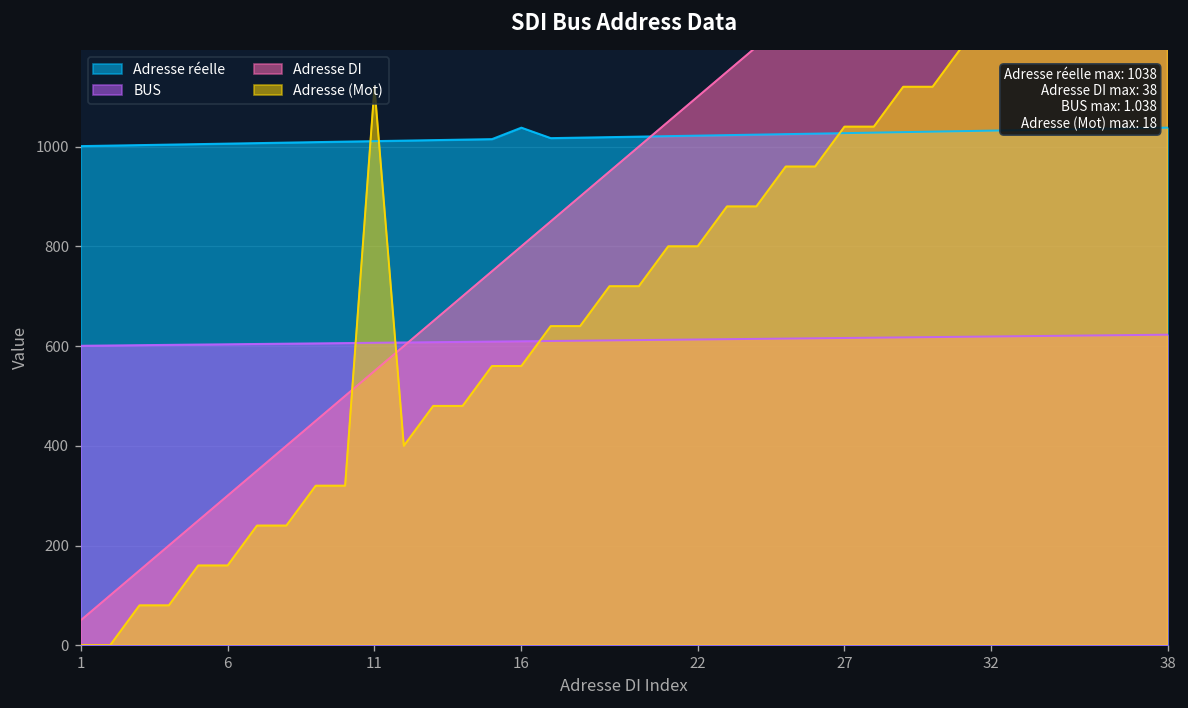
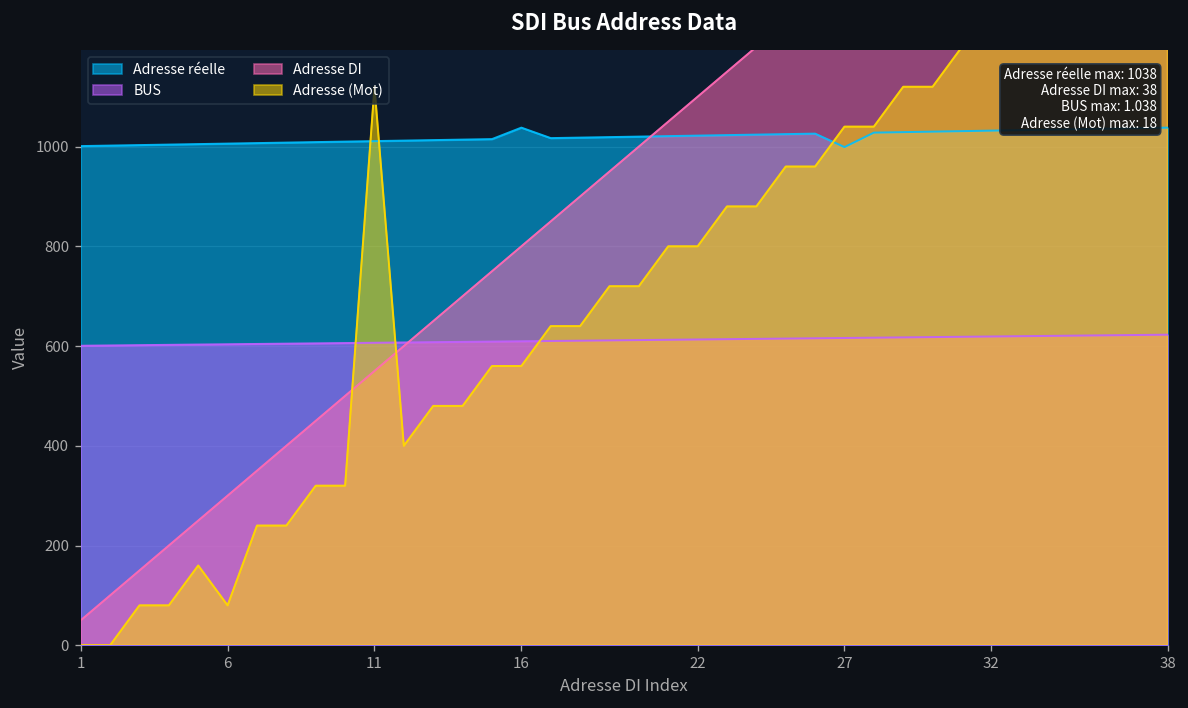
Adresse (Mot), 6: 160 -> 80
Adresse réelle, 27: 1030 -> 1000
